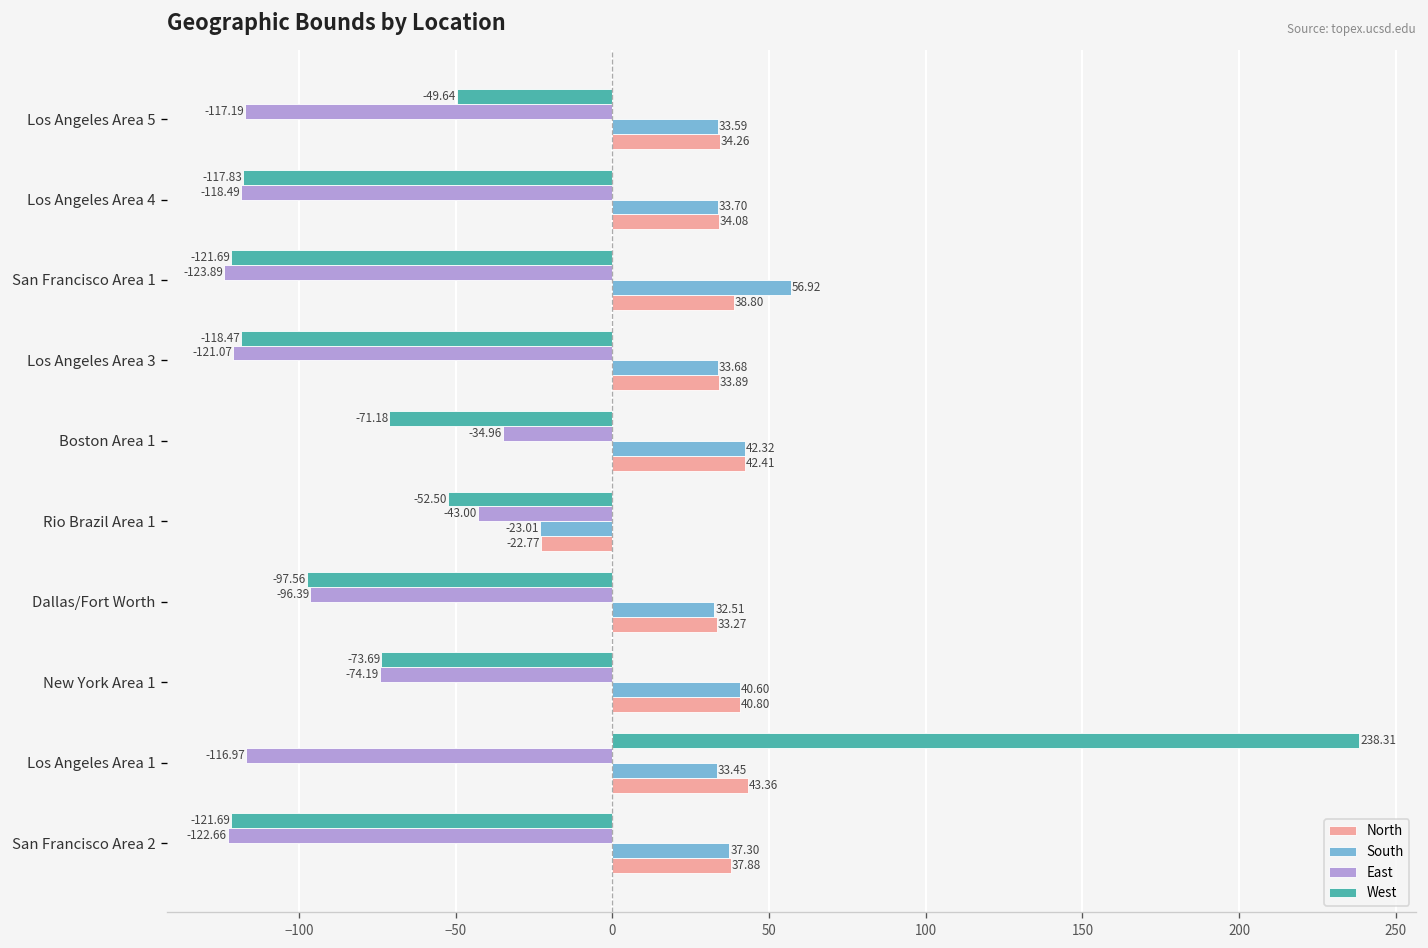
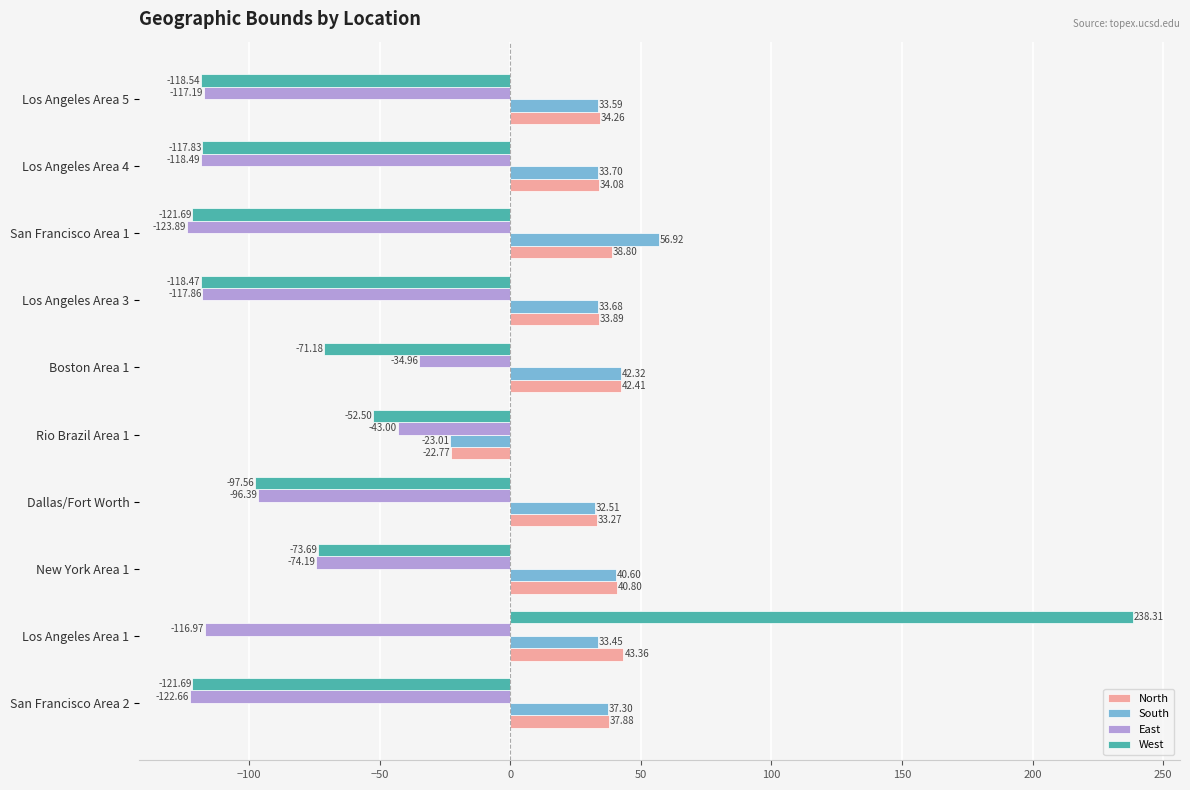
West, Los Angeles Area 5: -49.64 -> -118.54
East, Los Angeles Area 3: -121.07 -> -117.86
